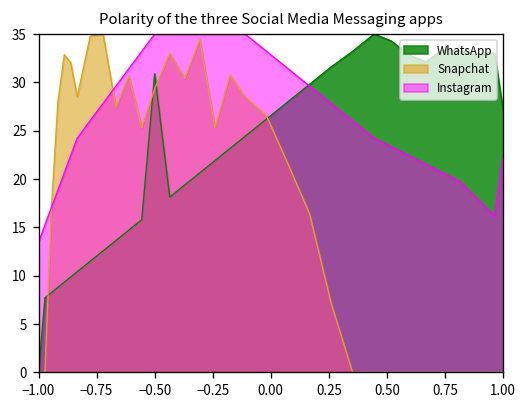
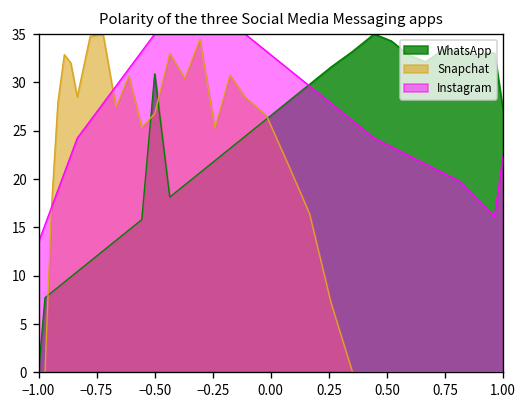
Snapchat, −0.50: 29 -> 27
